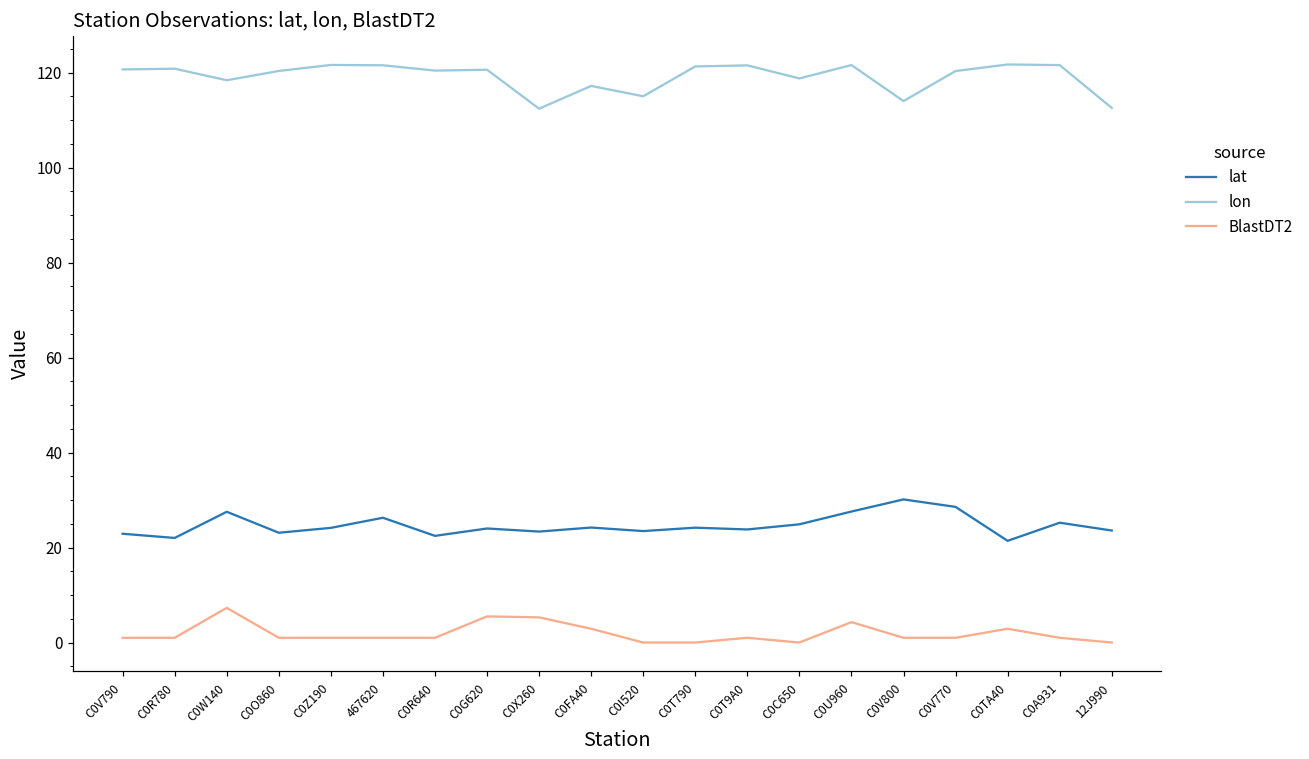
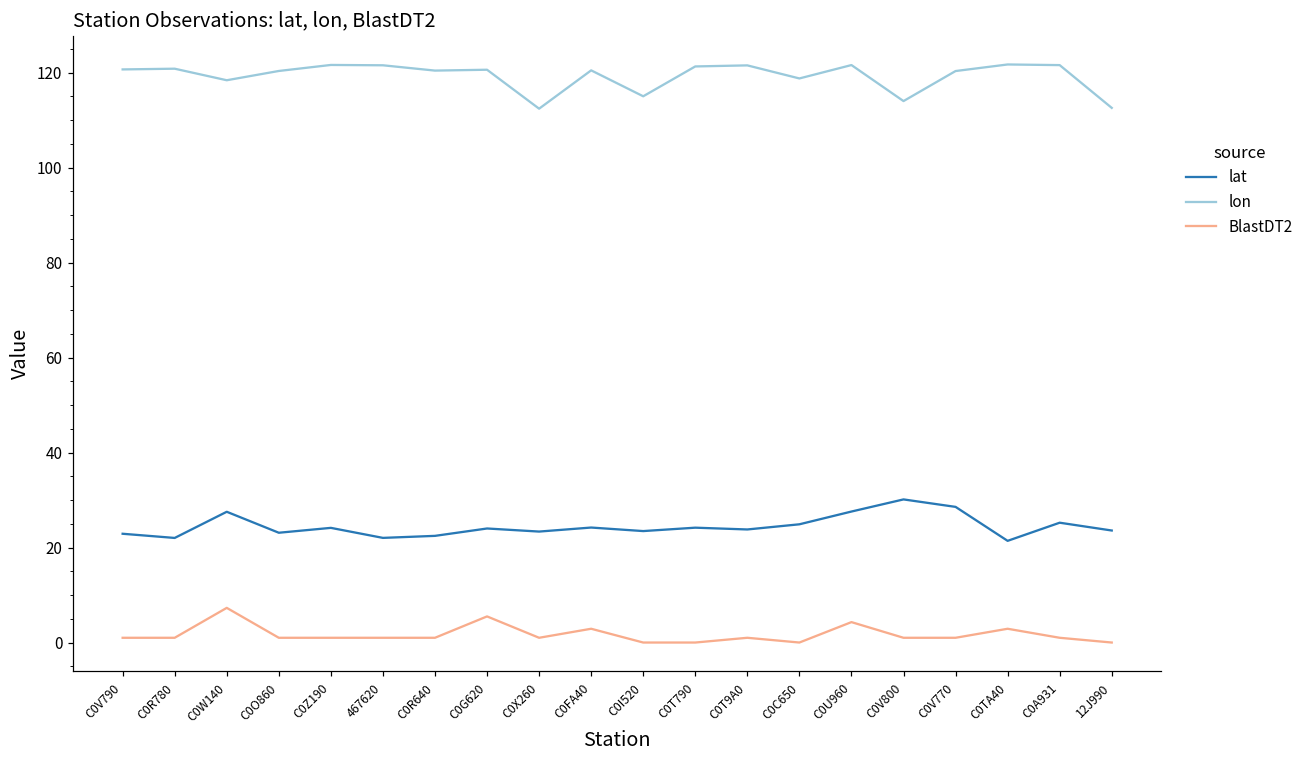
lat, 467620: 26 -> 22
BlastDT2, C0X260: 5 -> 1
lon, C0FA40: 117 -> 120
